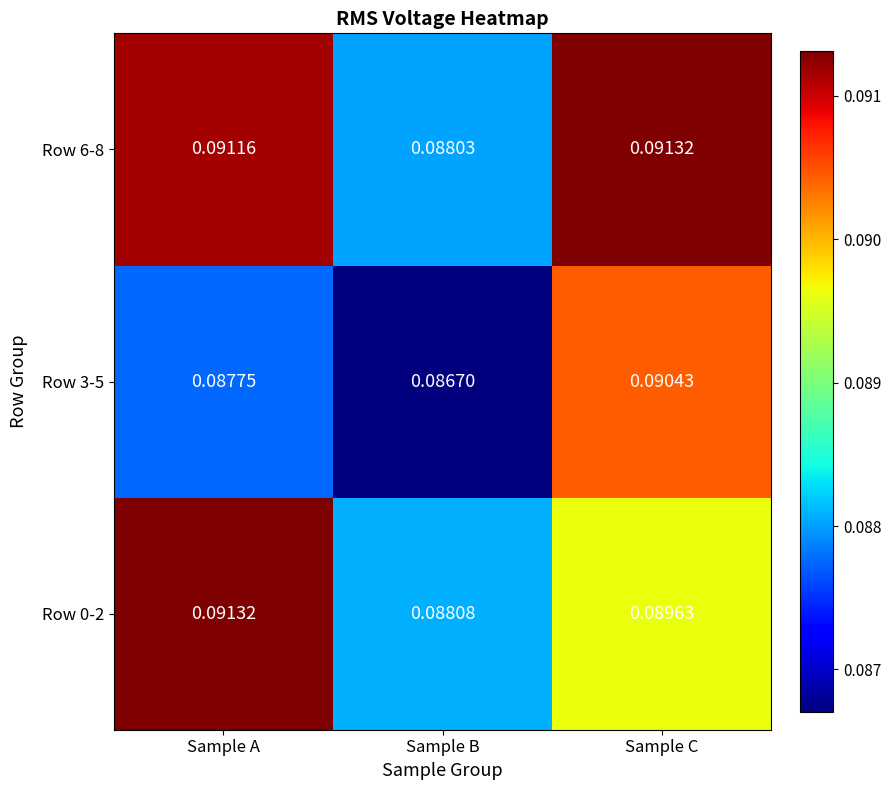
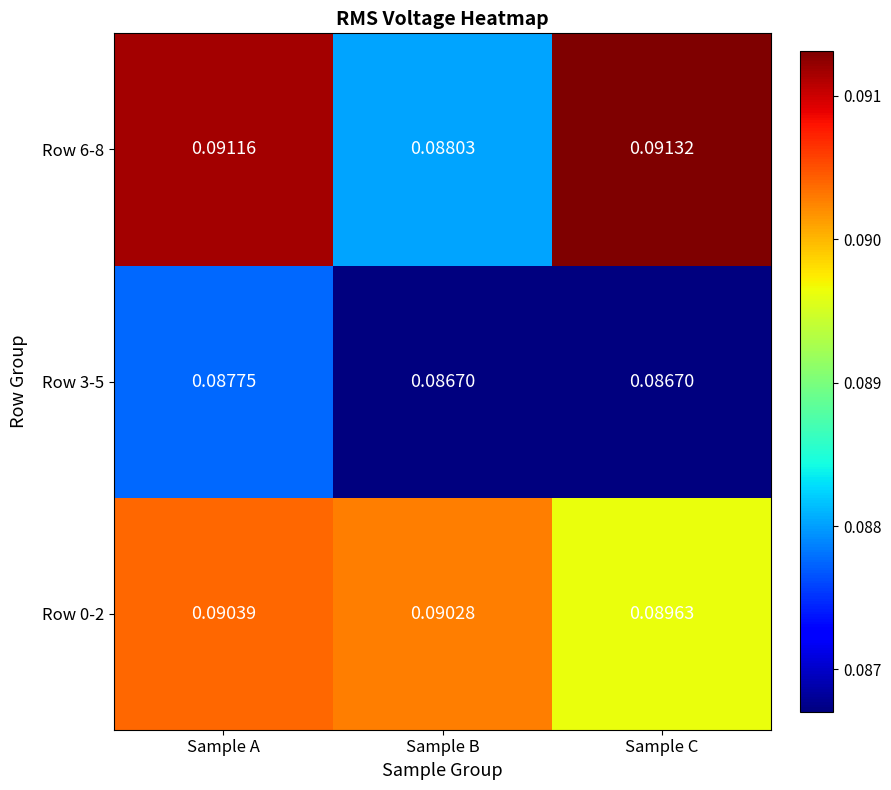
Row 3-5, Sample C: 0.09043 -> 0.08670
Row 0-2, Sample A: 0.09132 -> 0.09039
Row 0-2, Sample B: 0.08808 -> 0.09028
